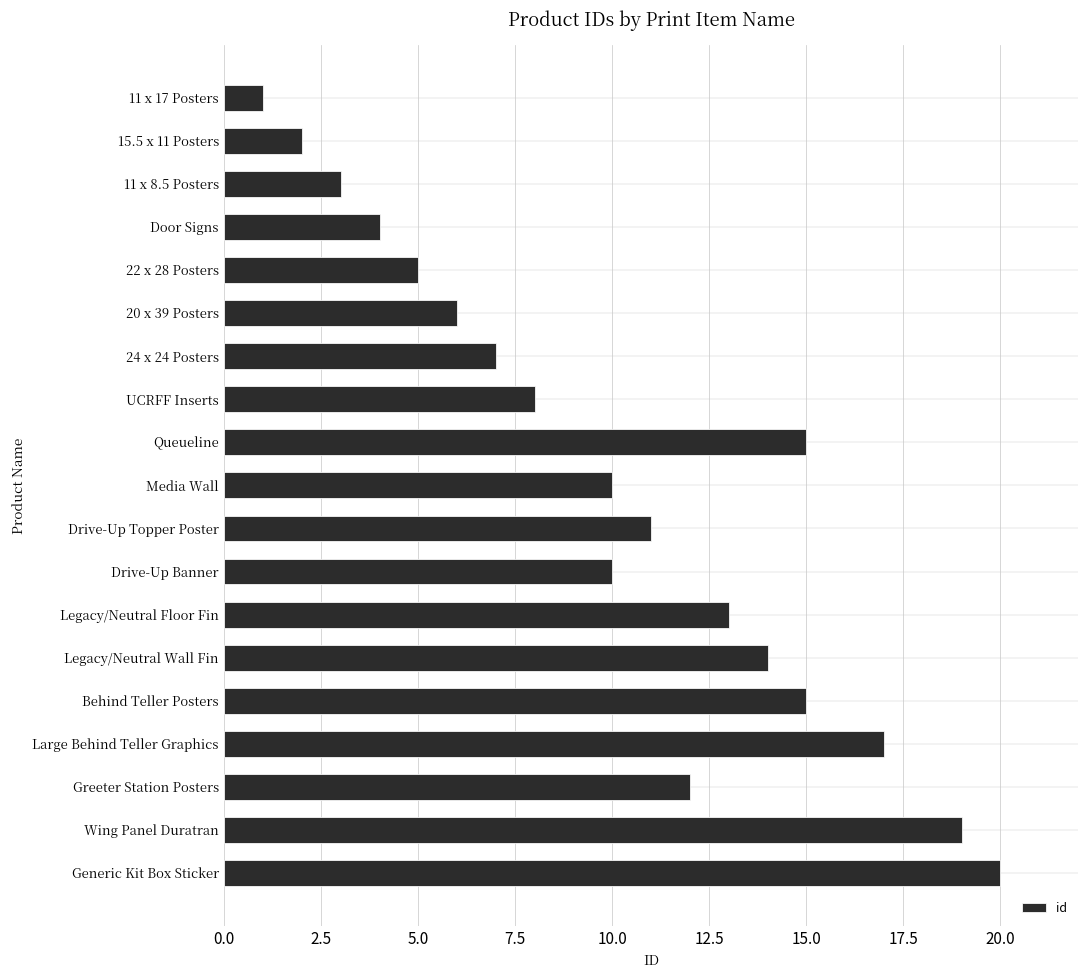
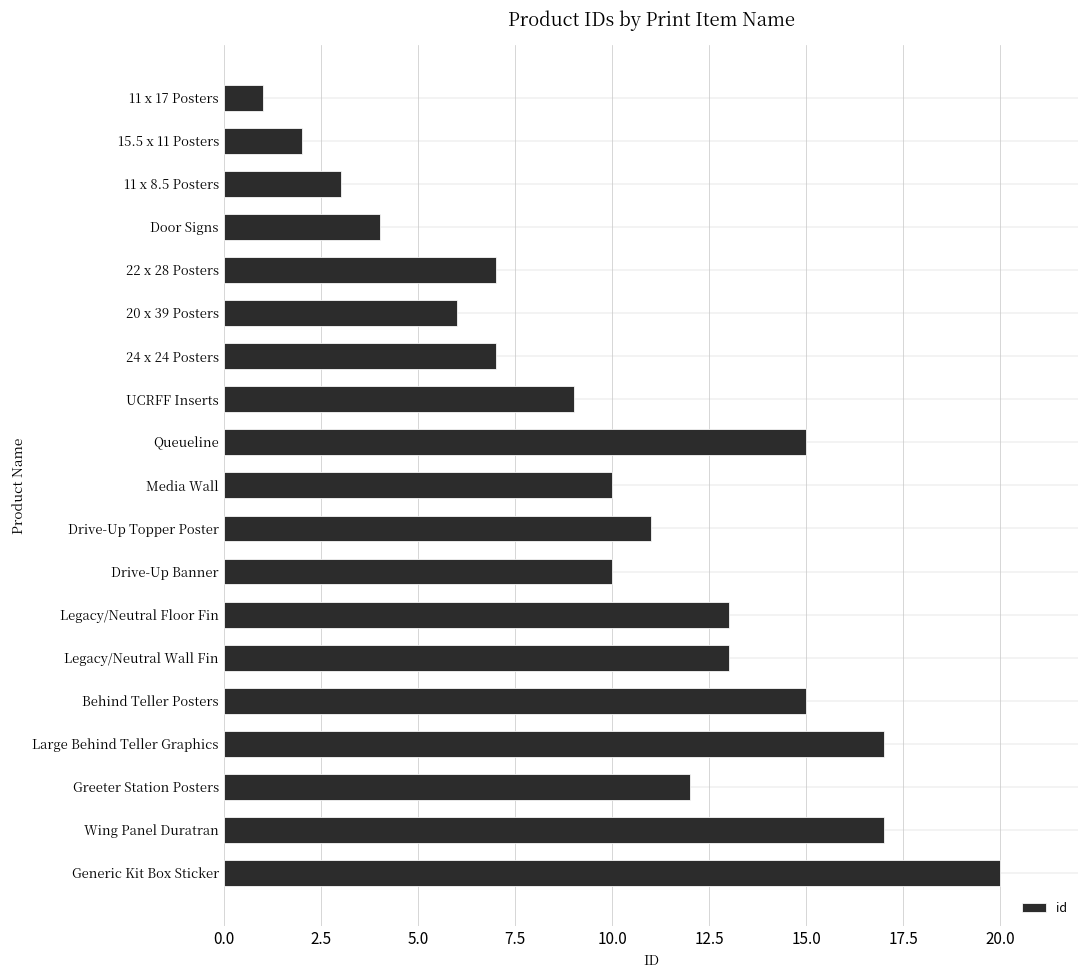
22 x 28 Posters: 5 -> 7
UCRFF Inserts: 8 -> 9
Legacy/Neutral Wall Fin: 14 -> 13
Wing Panel Duratran: 19 -> 17
